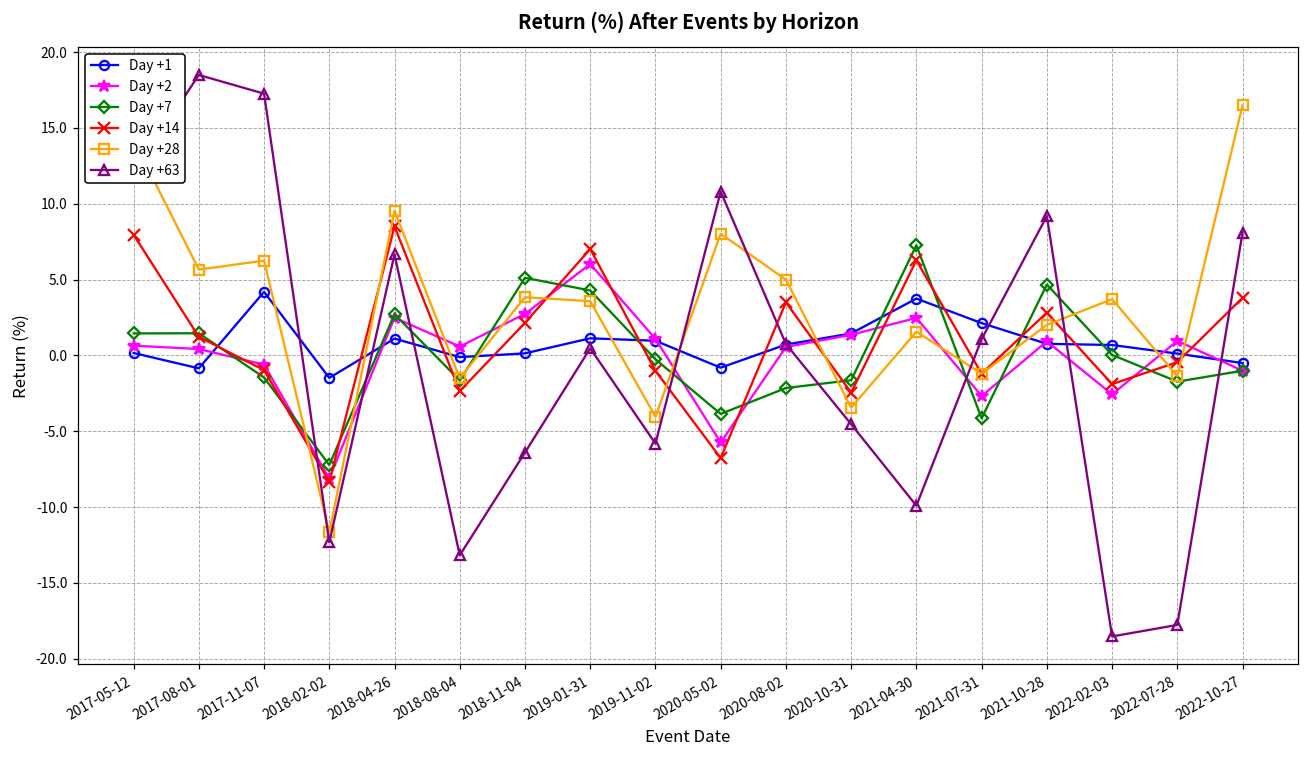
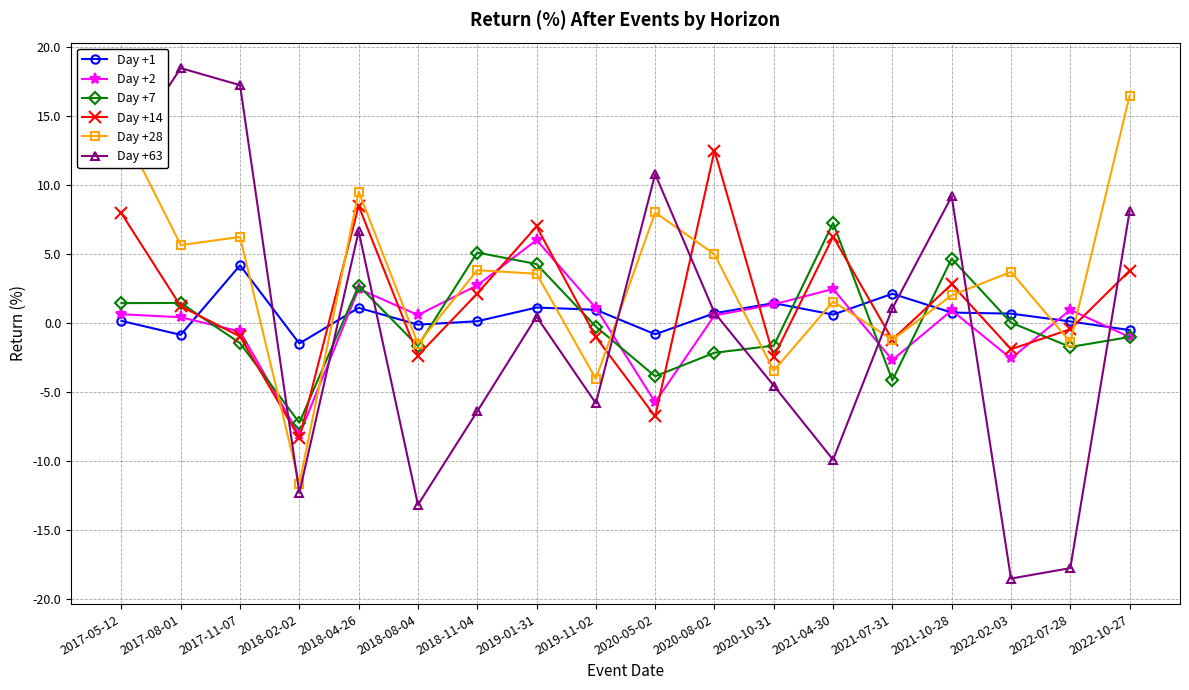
Day +14, 2020-08-02: 3.5 -> 12.5
Day +1, 2021-04-30: 3.7 -> 0.6
